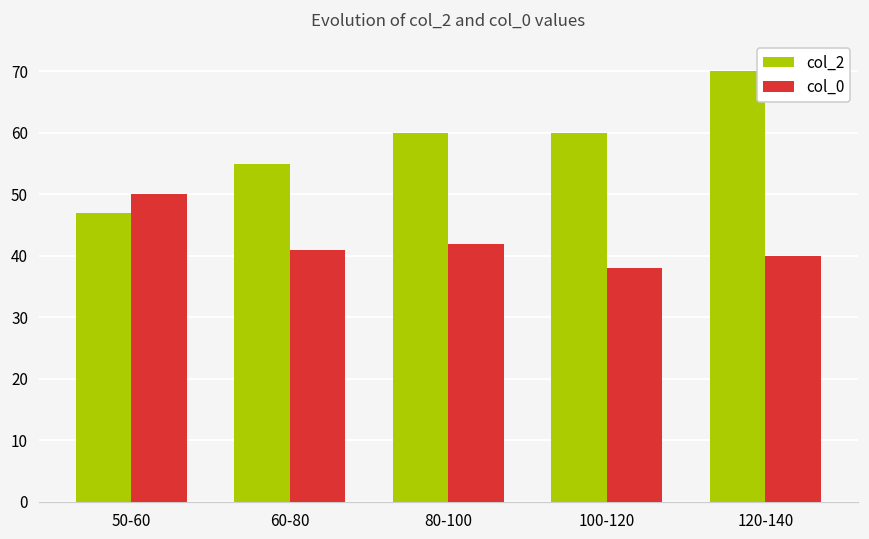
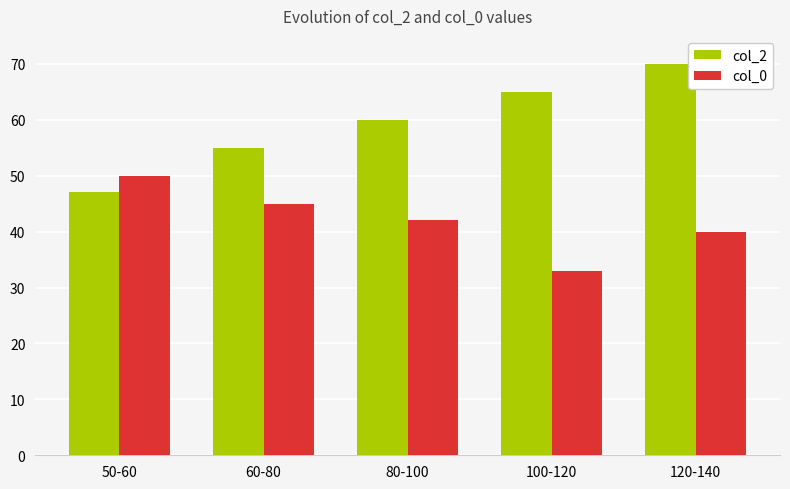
col_0, 60-80: 41 -> 45
col_2, 100-120: 60 -> 65
col_0, 100-120: 38 -> 33
